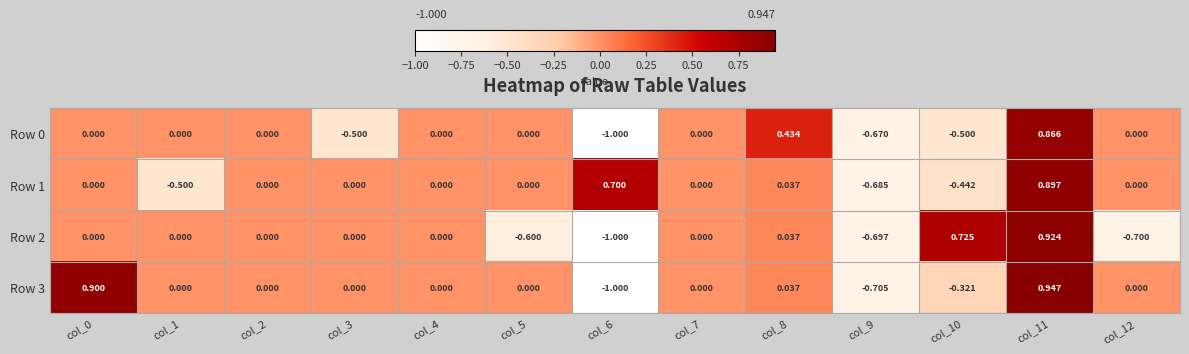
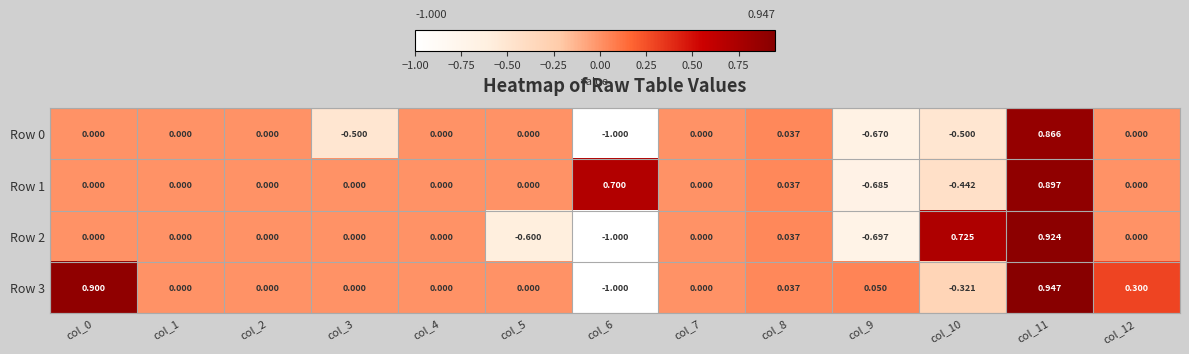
Row 0, col_8: 0.434 -> 0.037
Row 1, col_1: -0.500 -> 0.000
Row 2, col_12: -0.700 -> 0.000
Row 3, col_9: -0.705 -> 0.050
Row 3, col_12: 0.000 -> 0.300
